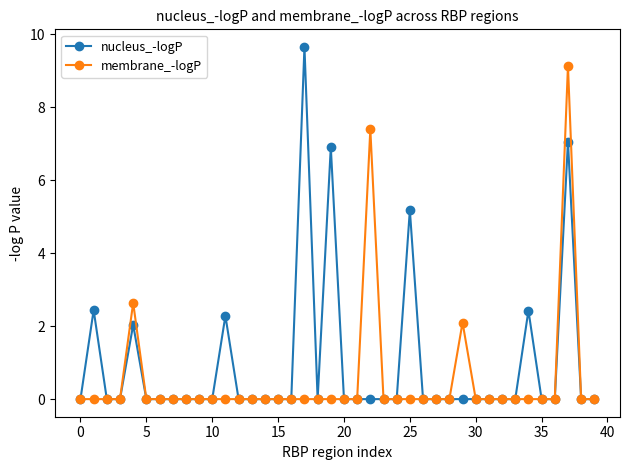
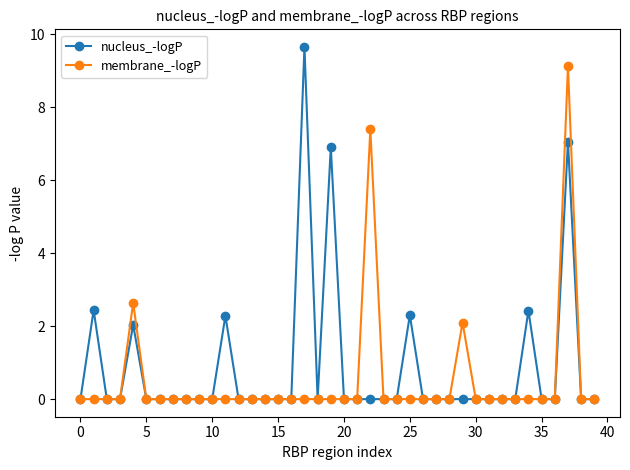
nucleus_-logP, 25: 5.2 -> 2.3
